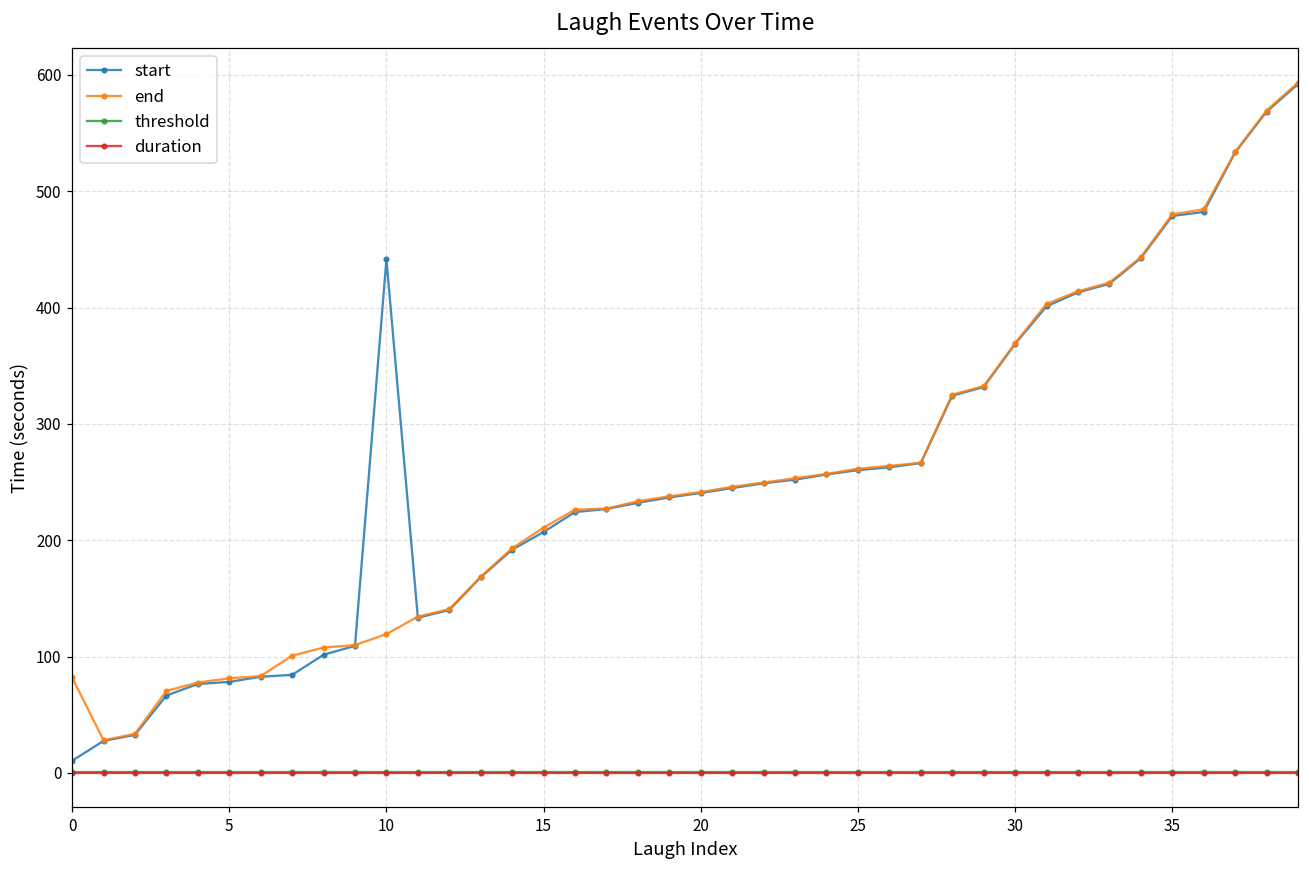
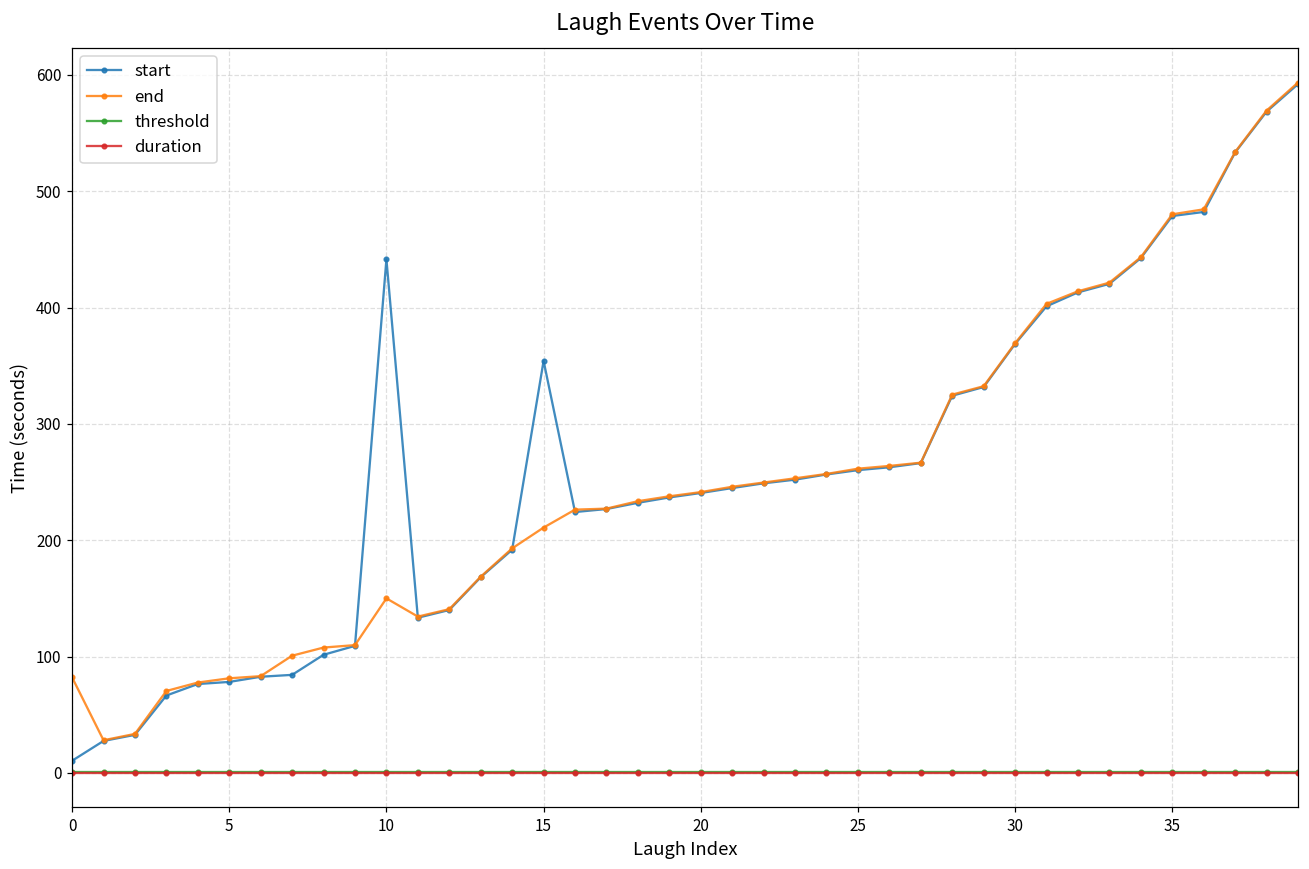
end, 10: 119 -> 150
start, 15: 207 -> 354
